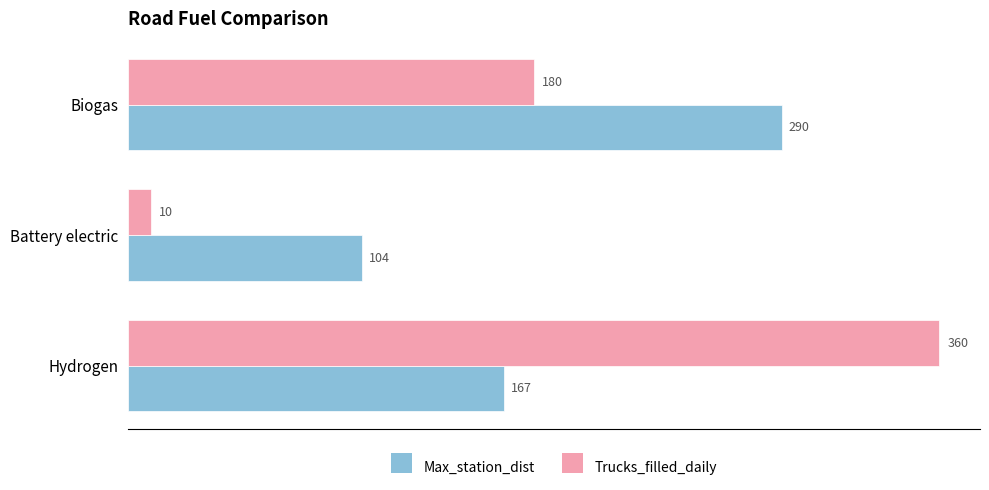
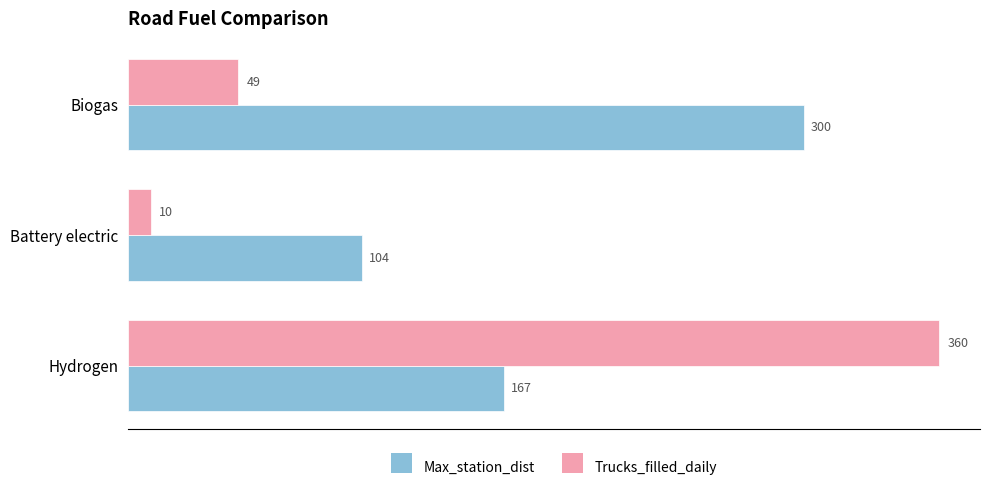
Trucks_filled_daily, Biogas: 180 -> 49
Max_station_dist, Biogas: 290 -> 300
